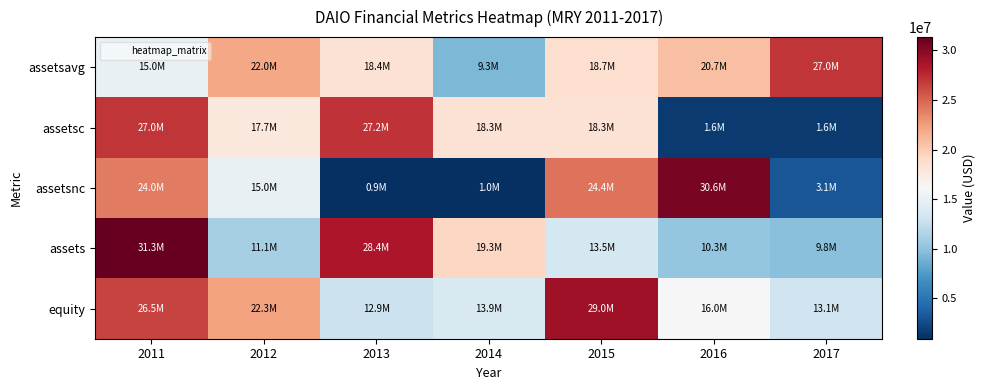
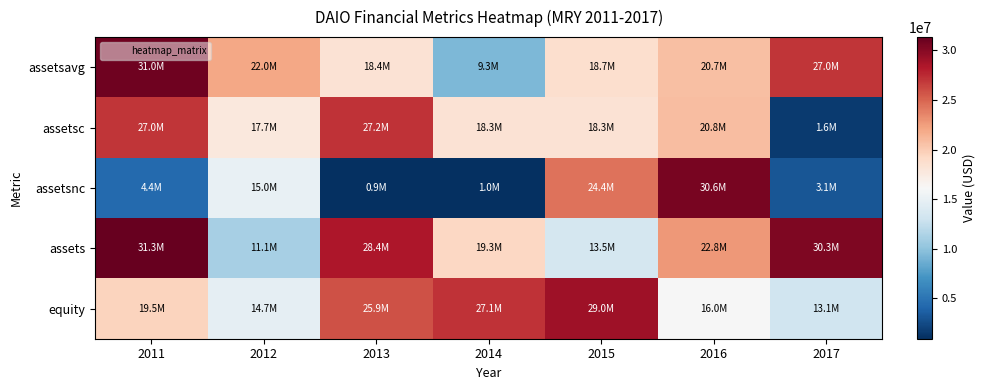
assetsavg, 2011: 15.0M -> 31.0M
assetsc, 2016: 1.6M -> 20.8M
assetsnc, 2011: 24.0M -> 4.4M
assets, 2016: 10.3M -> 22.8M
assets, 2017: 9.8M -> 30.3M
equity, 2011: 26.5M -> 19.5M
equity, 2012: 22.3M -> 14.7M
equity, 2013: 12.9M -> 25.9M
equity, 2014: 13.9M -> 27.1M
